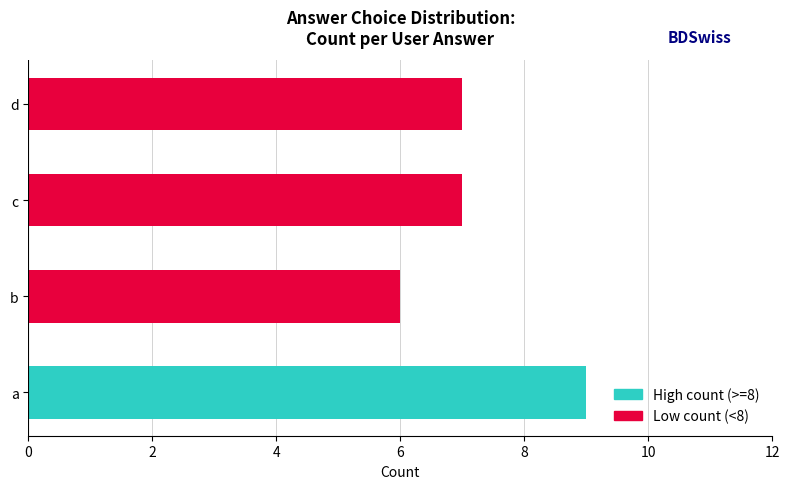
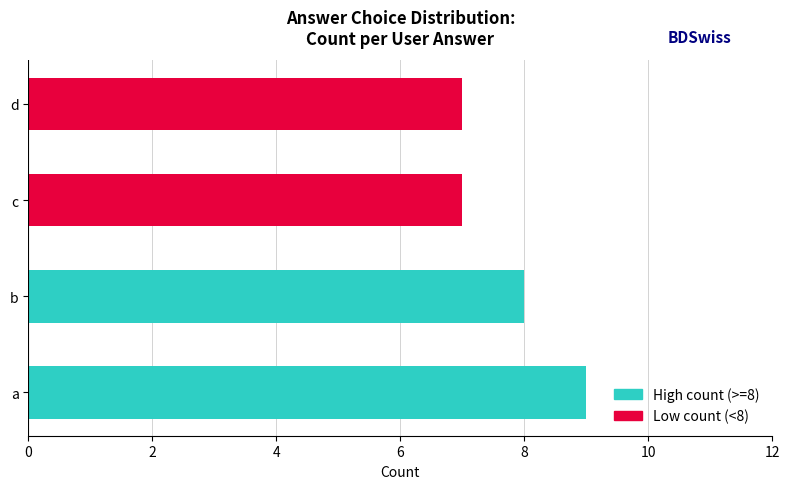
b: 6 -> 8
